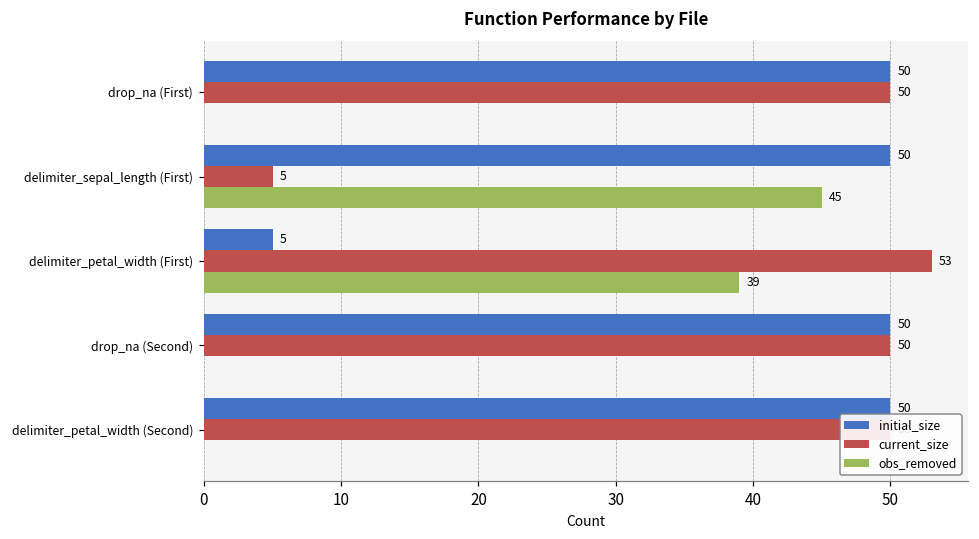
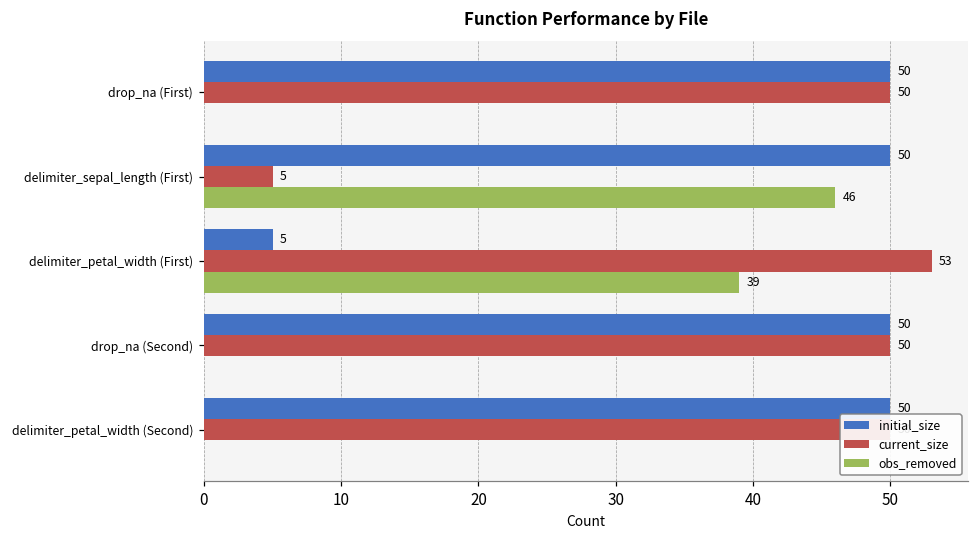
obs_removed, delimiter_sepal_length (First): 45 -> 46
